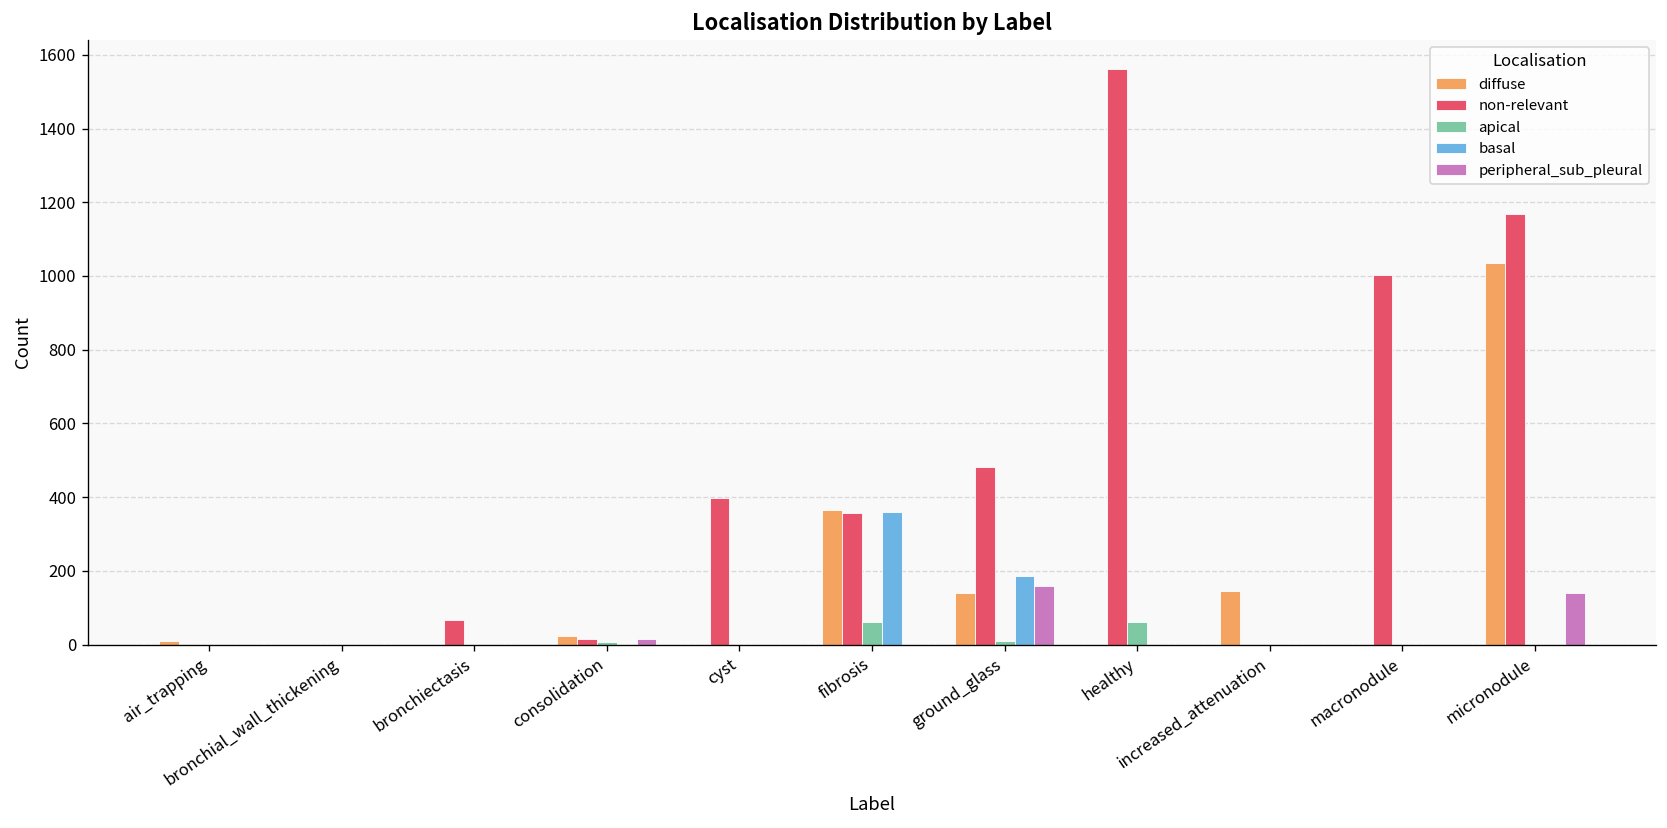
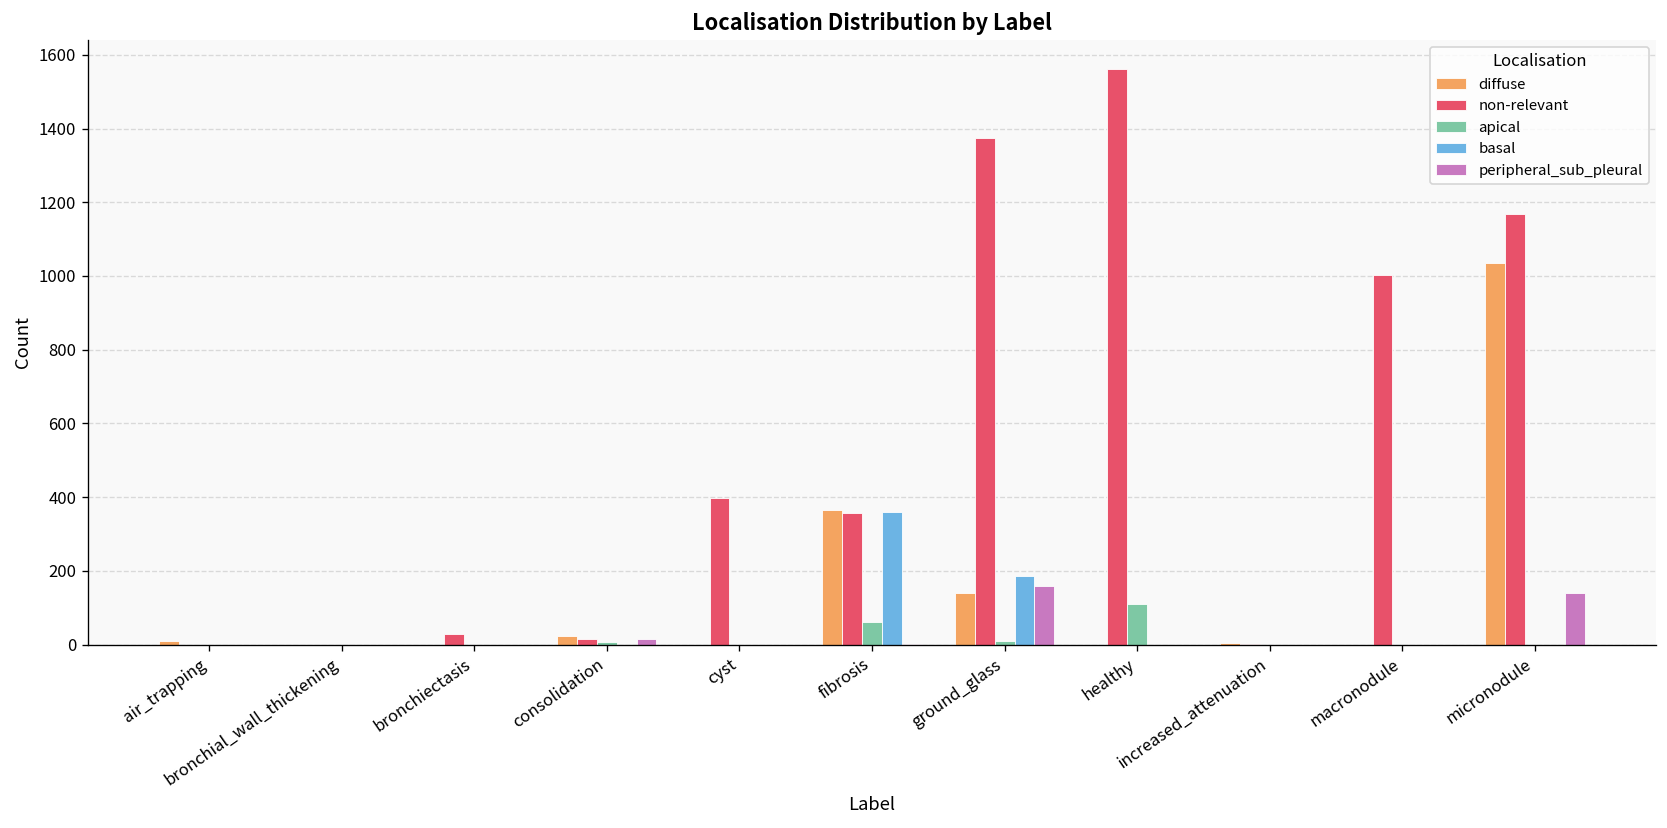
non-relevant, bronchiectasis: 70 -> 30
non-relevant, ground_glass: 480 -> 1370
apical, healthy: 60 -> 110
diffuse, increased_attenuation: 150 -> 0
